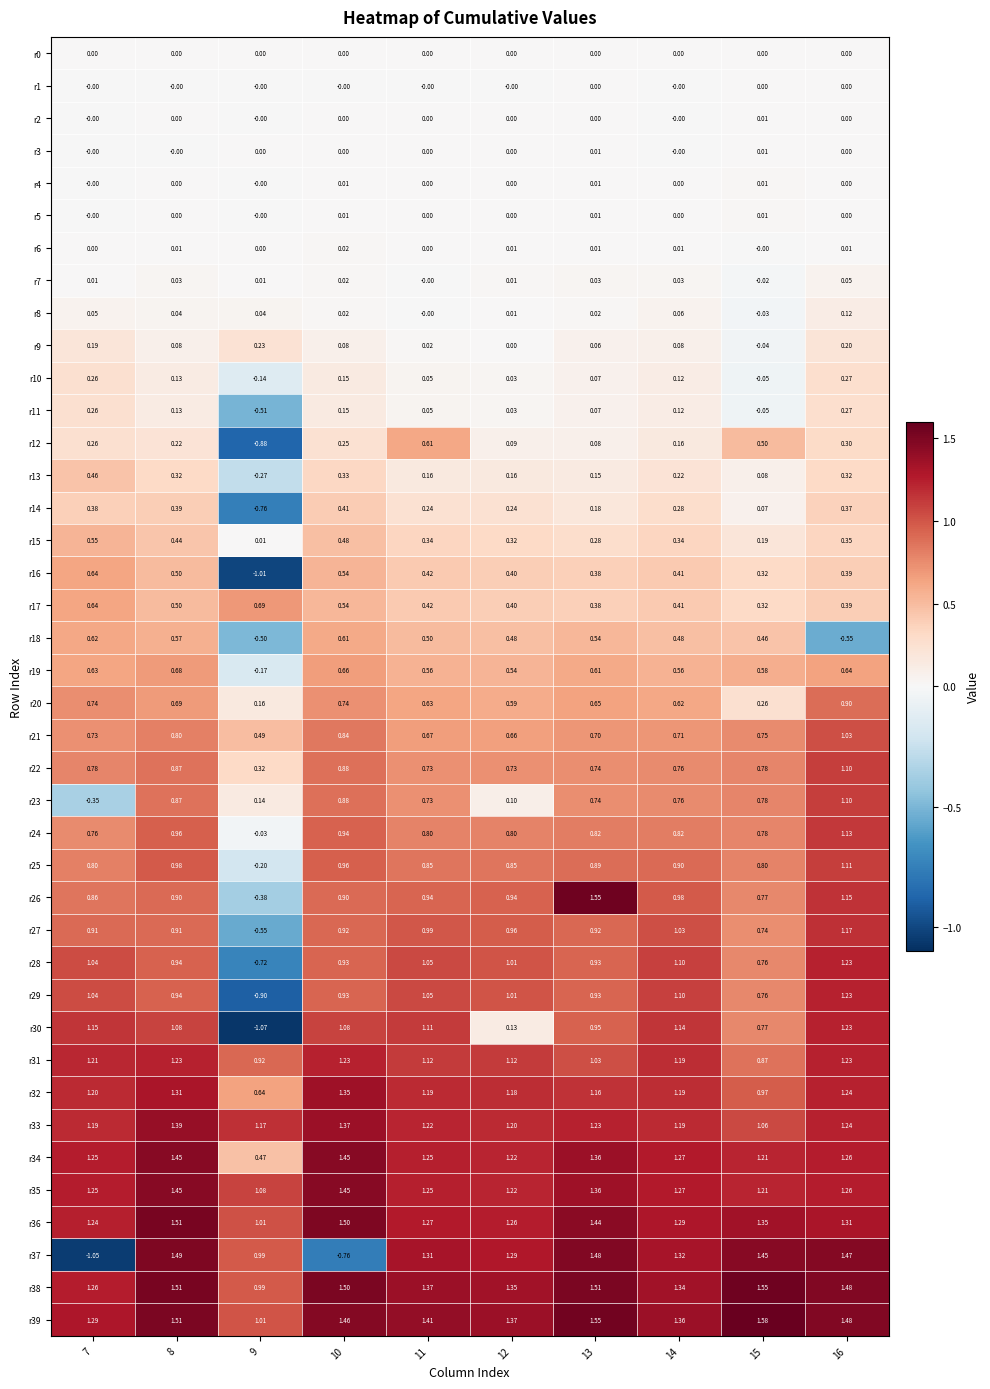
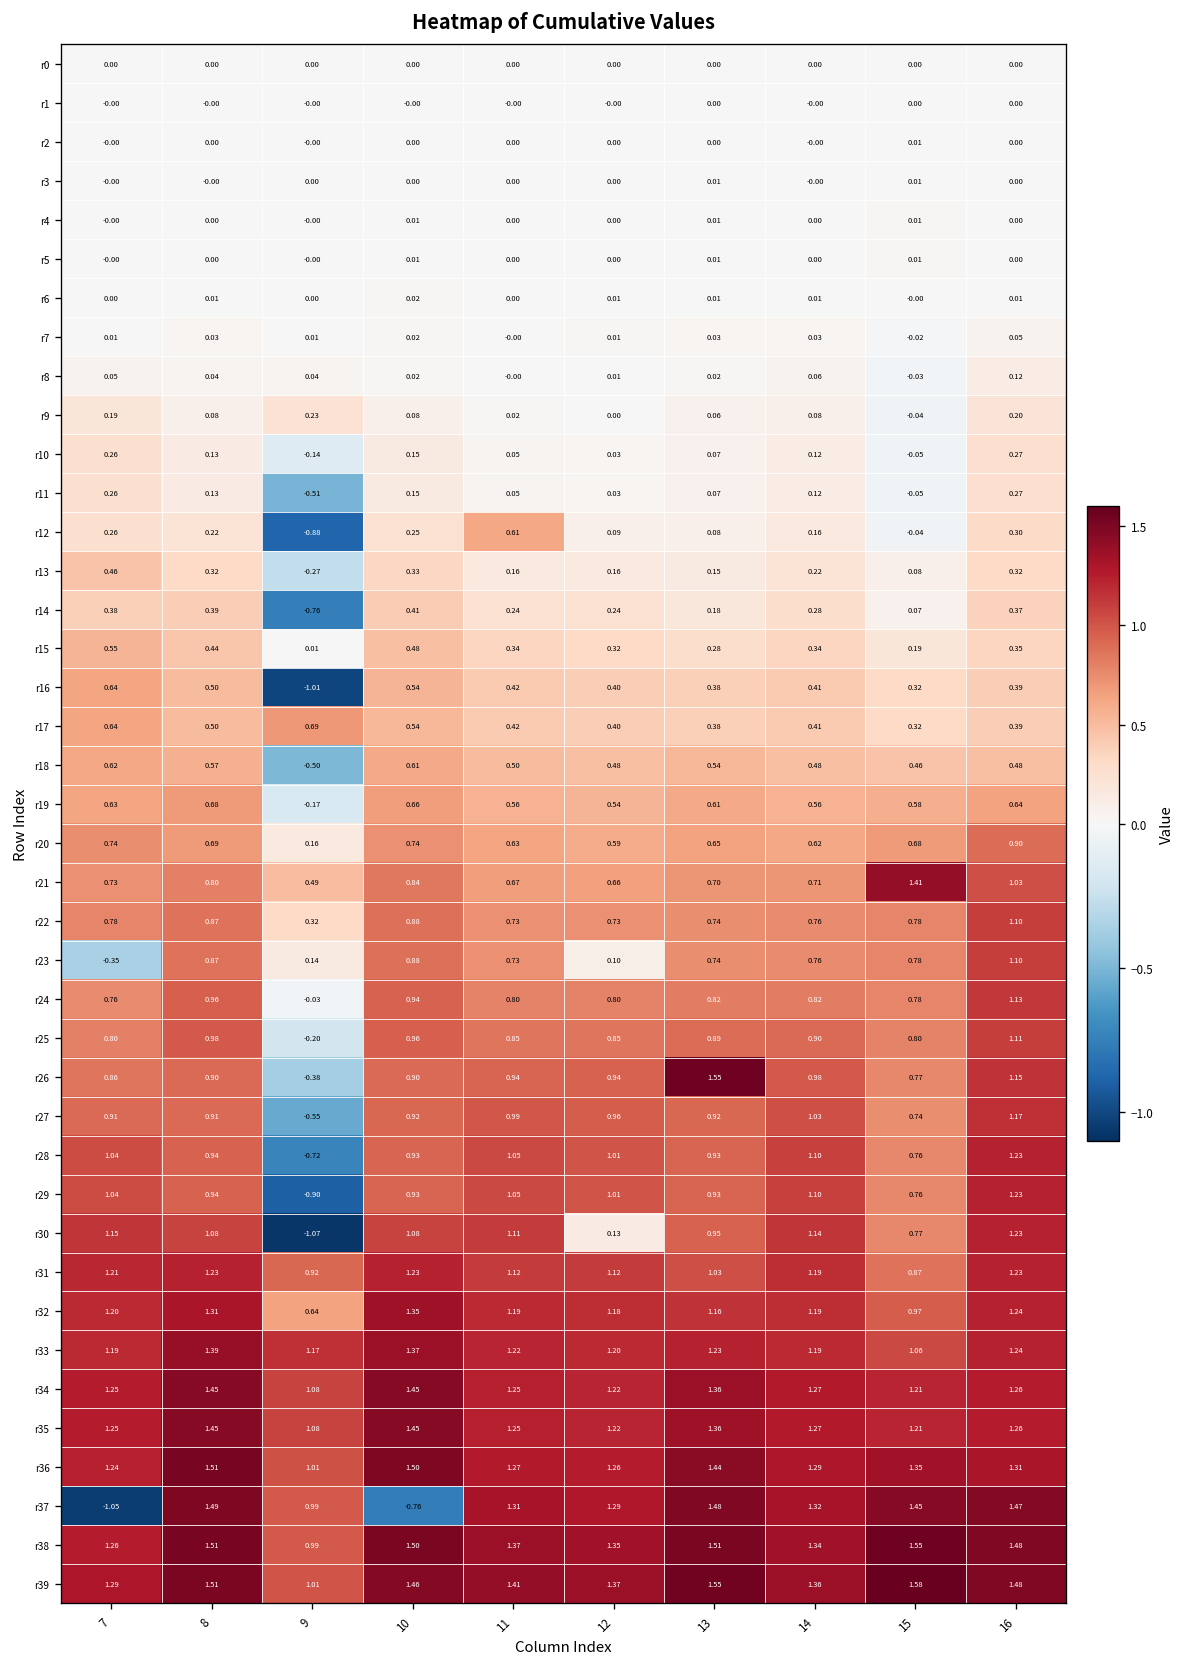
r12, 15: 0.50 -> -0.04
r18, 16: -0.55 -> 0.48
r20, 15: 0.26 -> 0.68
r21, 15: 0.75 -> 1.41
r34, 9: 0.47 -> 1.08
